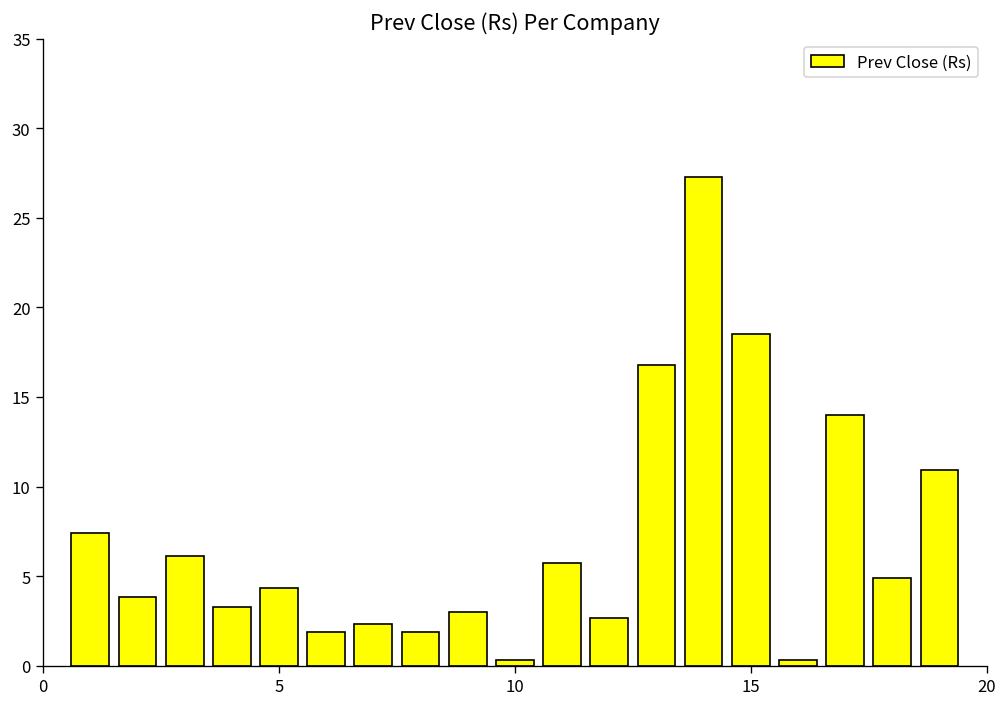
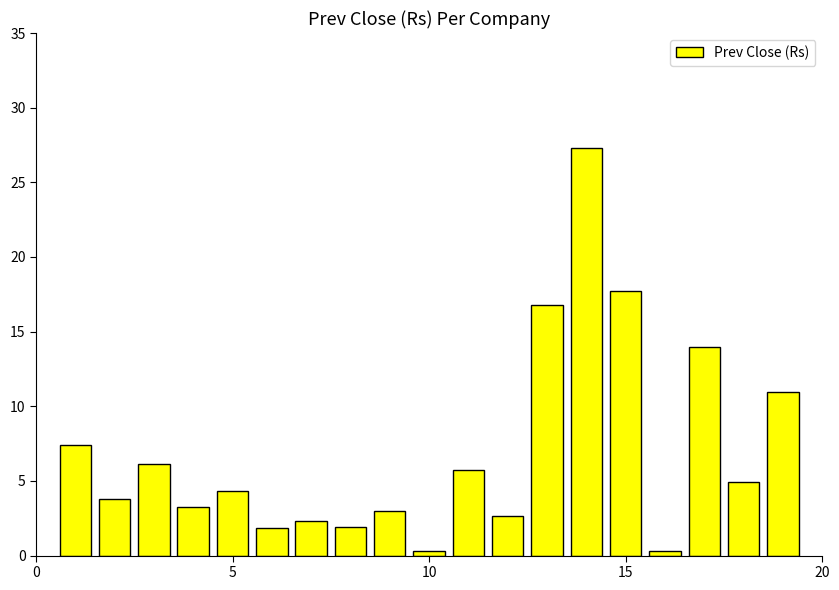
15: 18.5 -> 17.7
